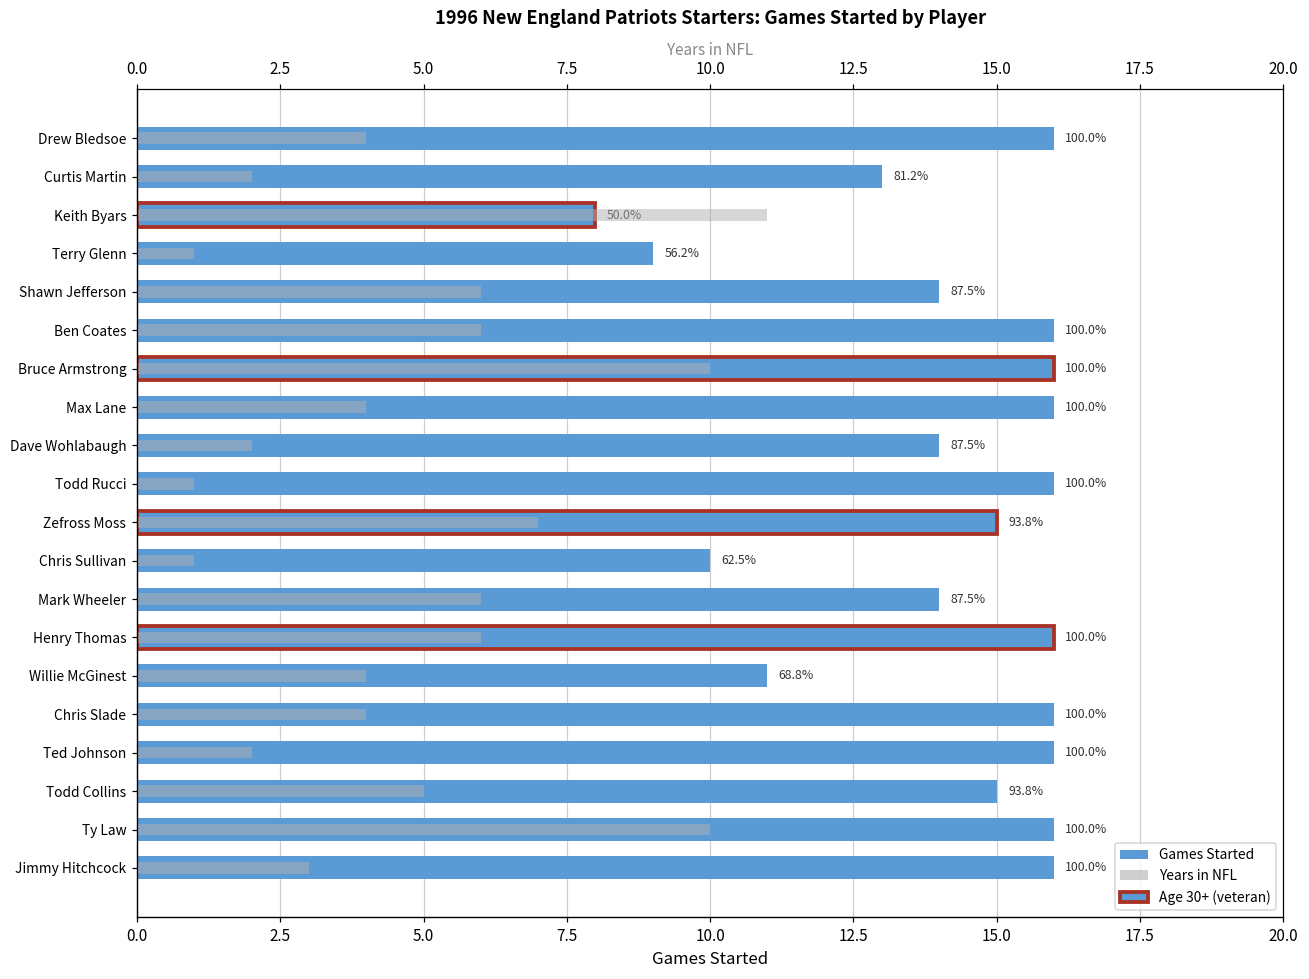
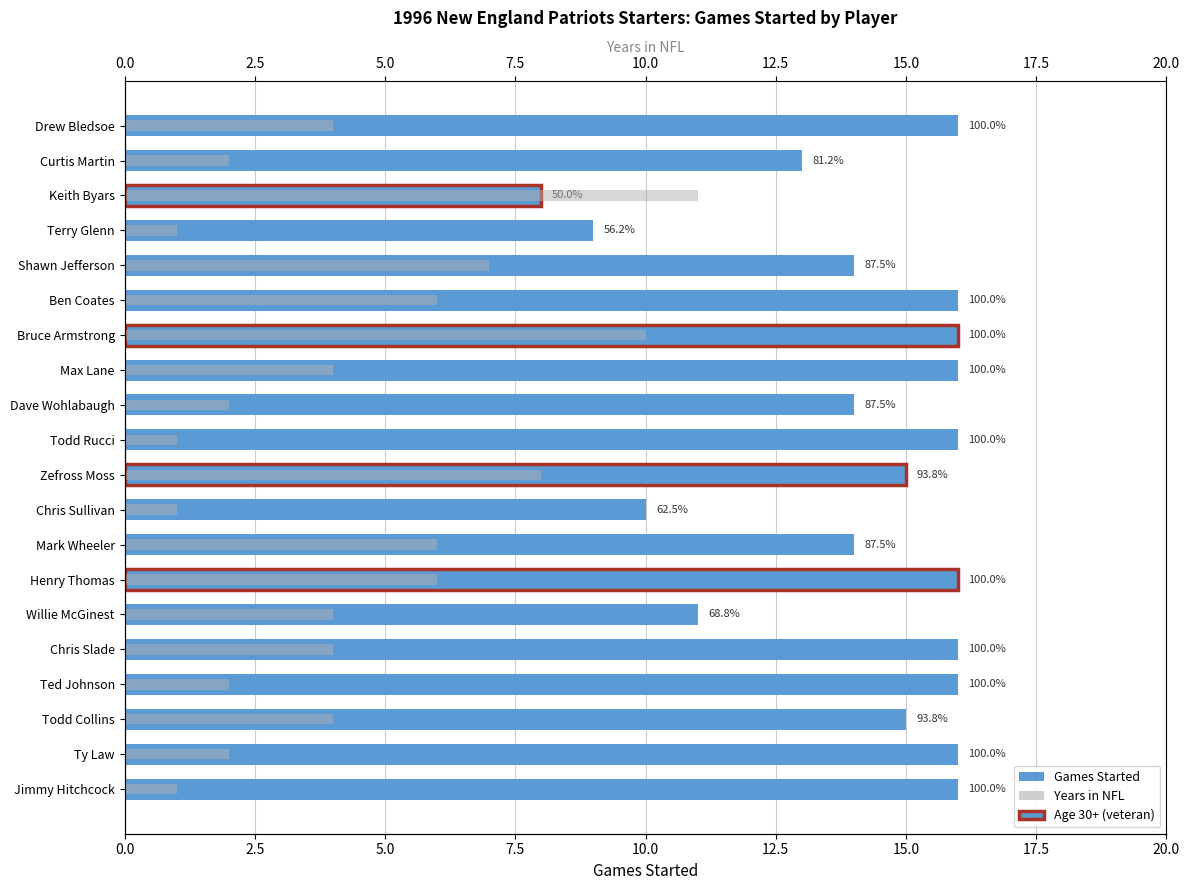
Years in NFL, Shawn Jefferson: 6 -> 7
Years in NFL, Zefross Moss: 7 -> 8
Years in NFL, Todd Collins: 5 -> 4
Years in NFL, Ty Law: 10 -> 2
Years in NFL, Jimmy Hitchcock: 3 -> 1
